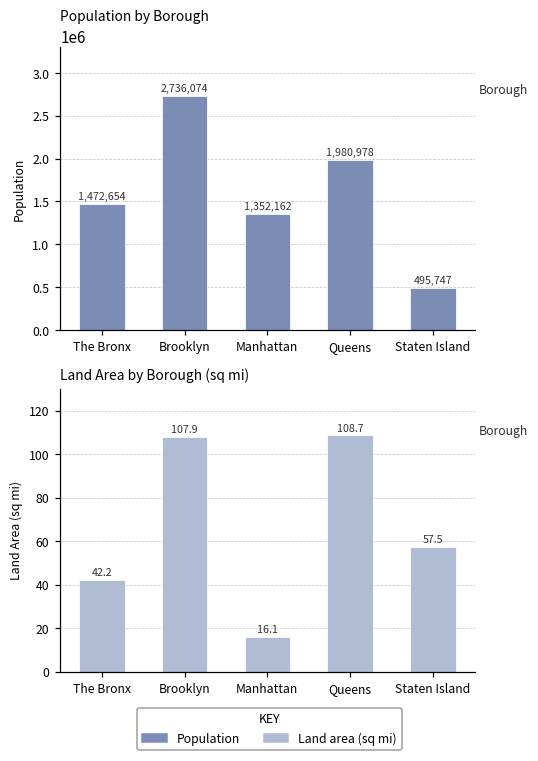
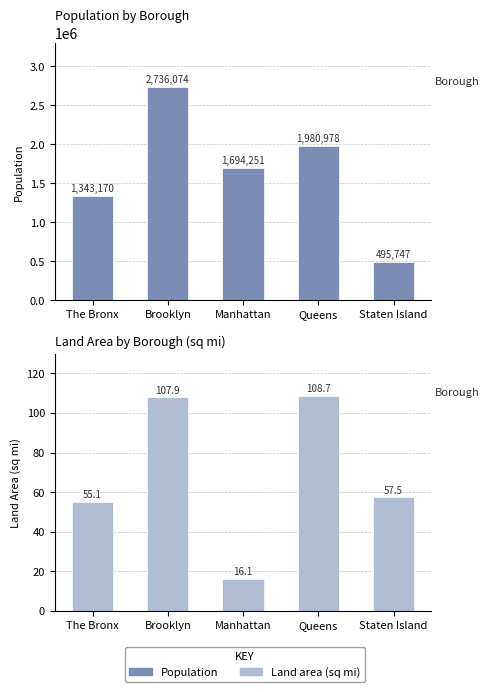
Population by Borough, The Bronx: 1,472,654 -> 1,343,170
Population by Borough, Manhattan: 1,352,162 -> 1,694,251
Land Area by Borough (sq mi), The Bronx: 42.2 -> 55.1
